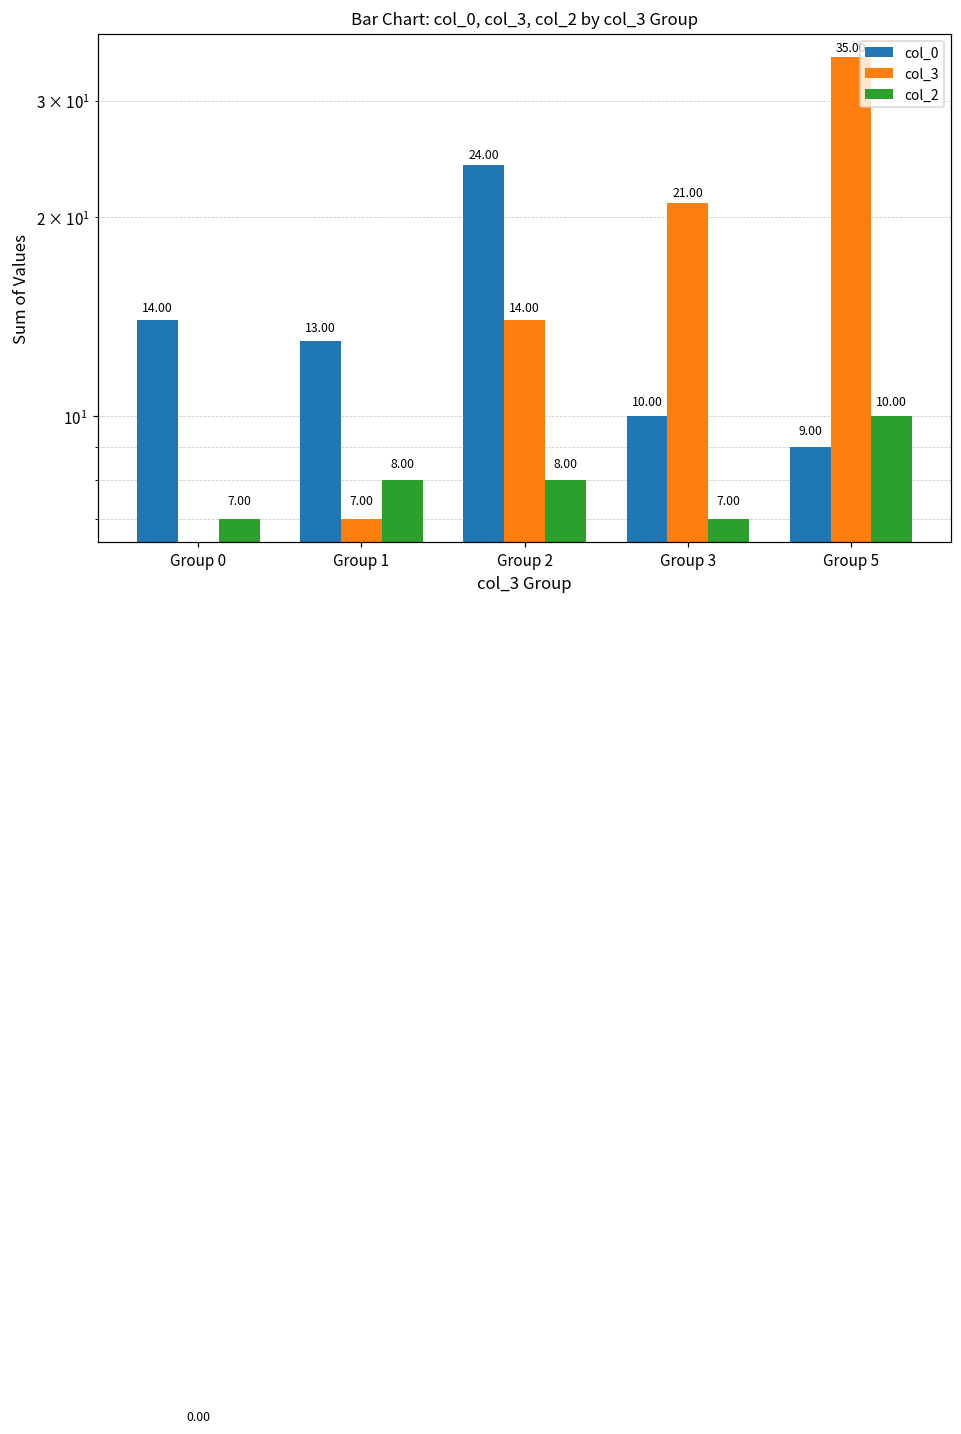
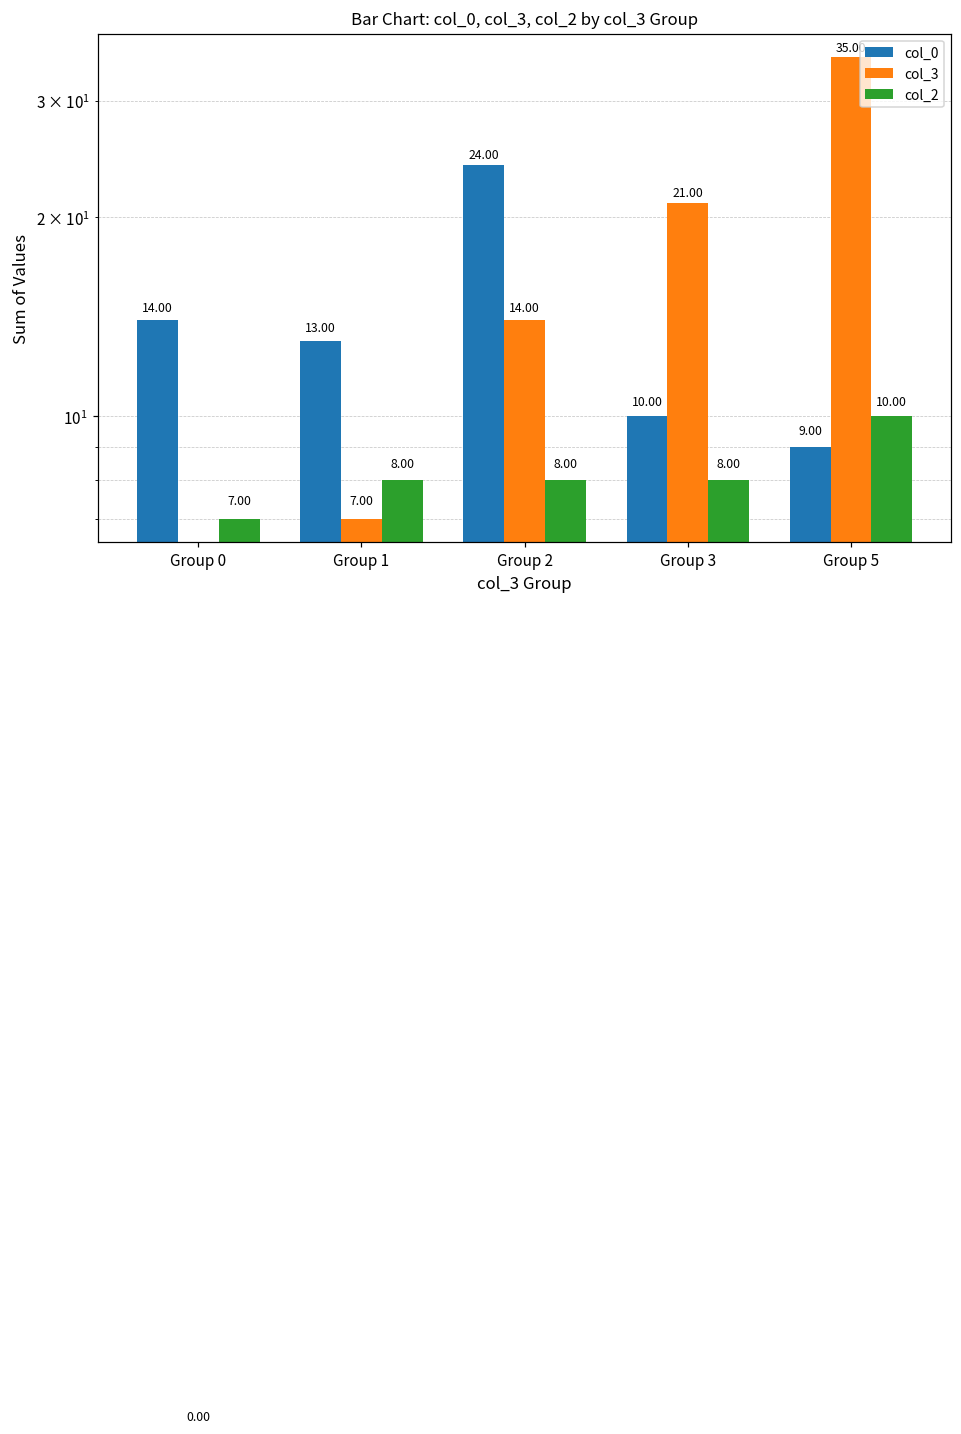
col_2, Group 3: 7.00 -> 8.00
